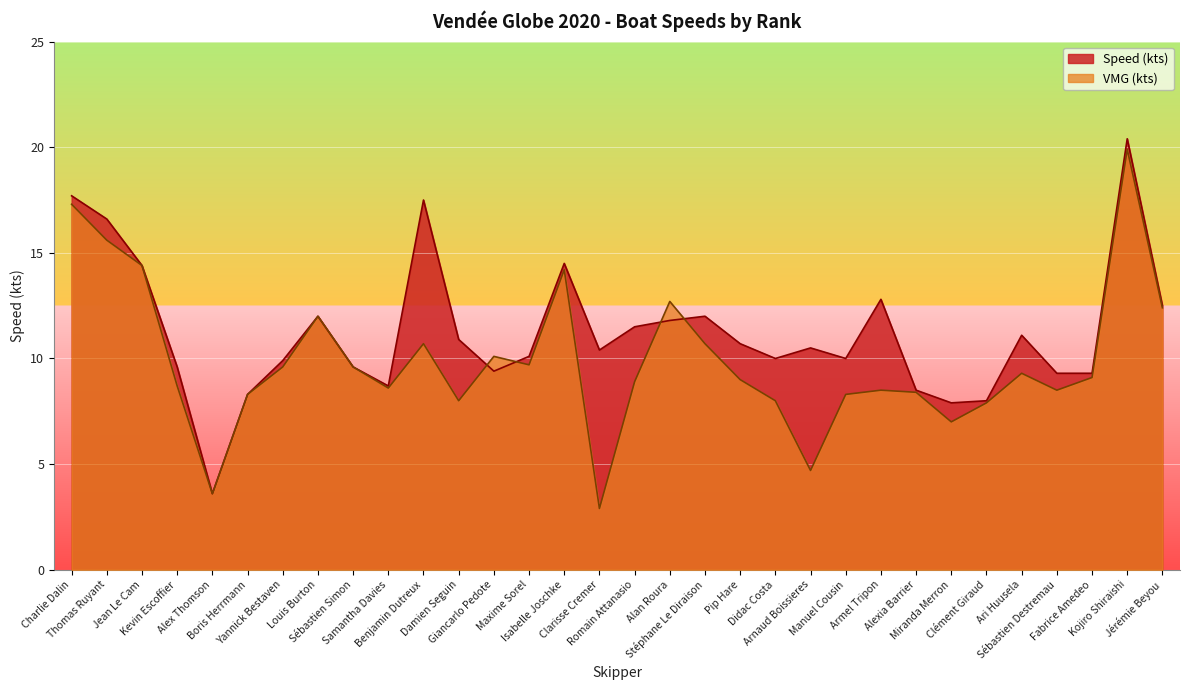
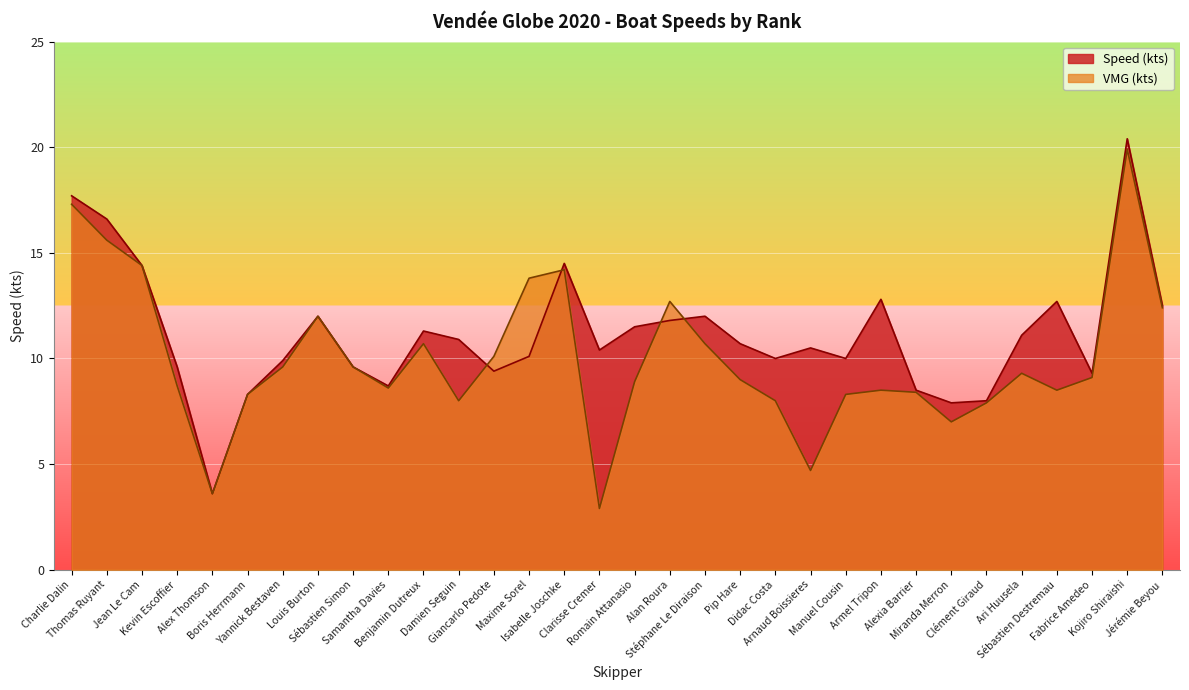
Speed (kts), Benjamin Dutreux: 17.5 -> 11.3
VMG (kts), Maxime Sorel: 9.7 -> 13.8
Speed (kts), Sébastien Destremau: 9.3 -> 12.7
